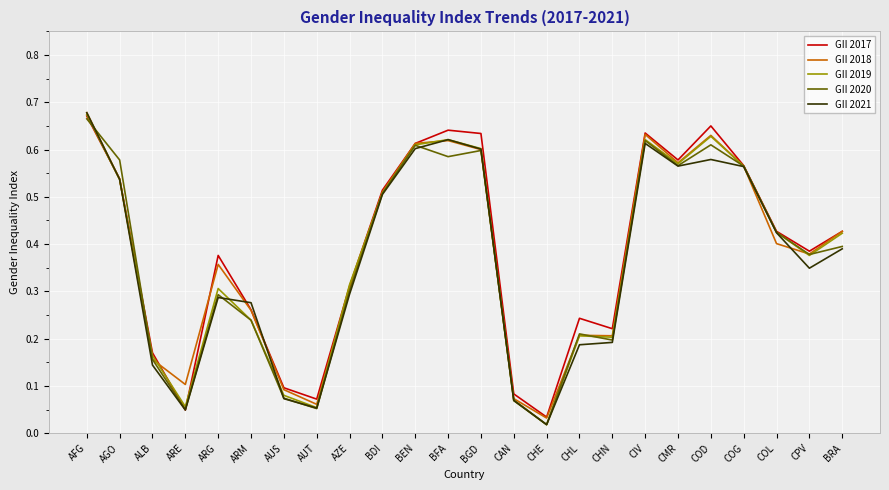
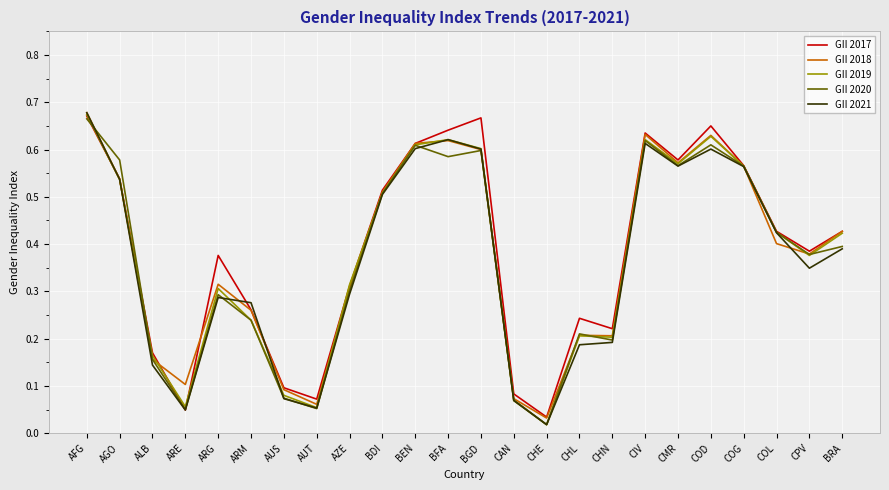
GII 2018, ARG: 0.36 -> 0.32
GII 2017, BGD: 0.63 -> 0.67
GII 2021, COD: 0.58 -> 0.60
